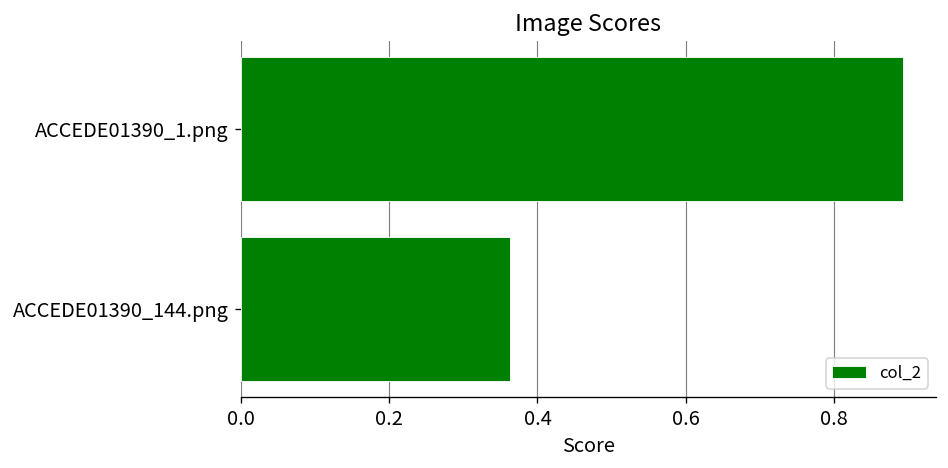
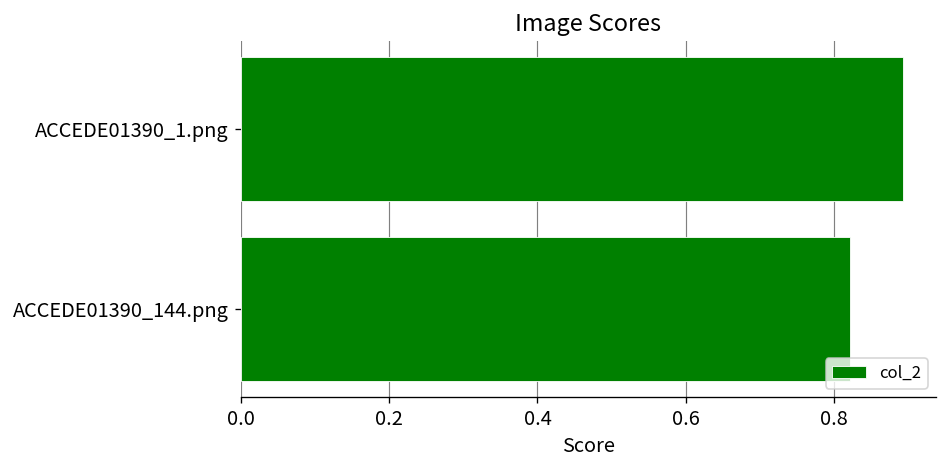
ACCEDE01390_144.png: 0.36 -> 0.82
